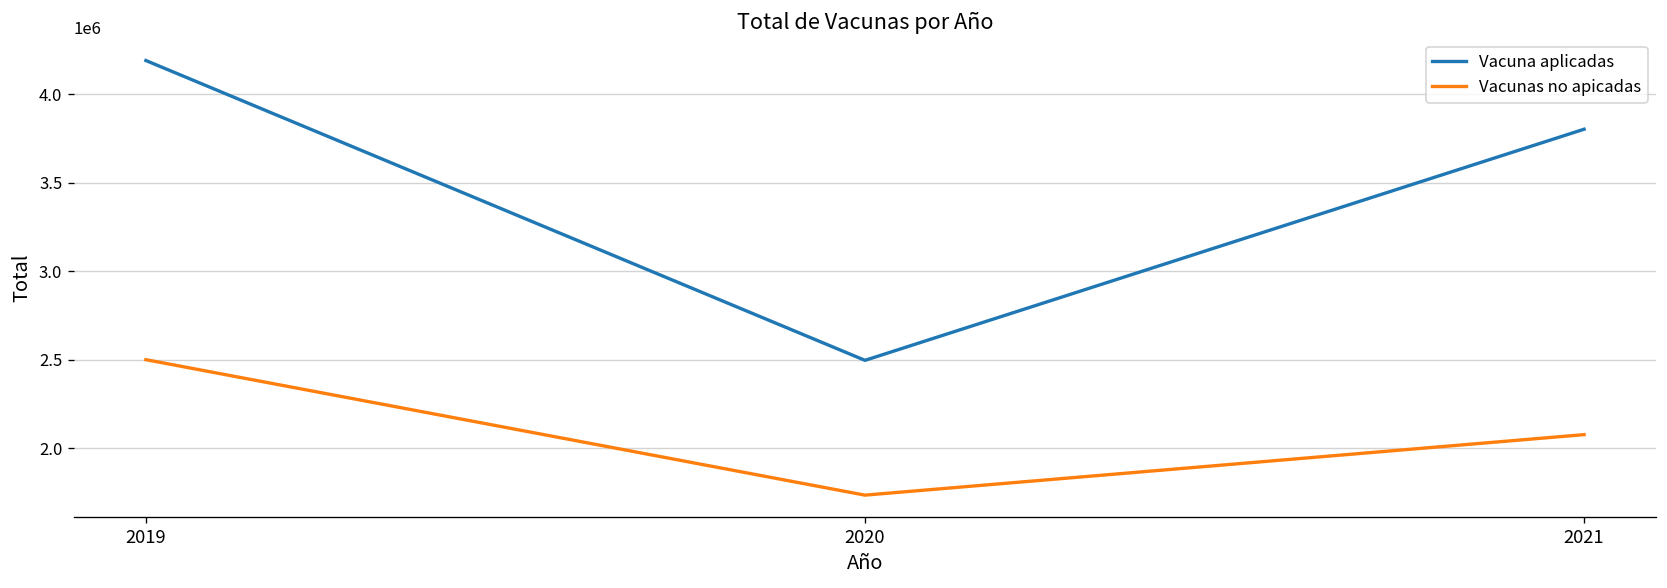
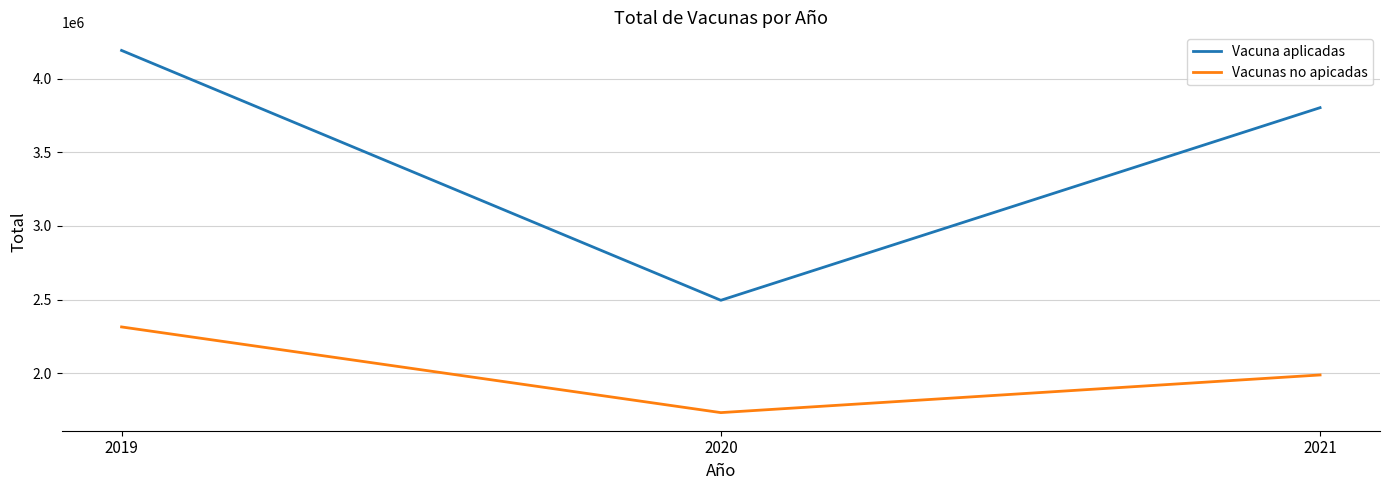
Vacunas no apicadas, 2019: 2500000 -> 2310000
Vacunas no apicadas, 2021: 2080000 -> 1990000
